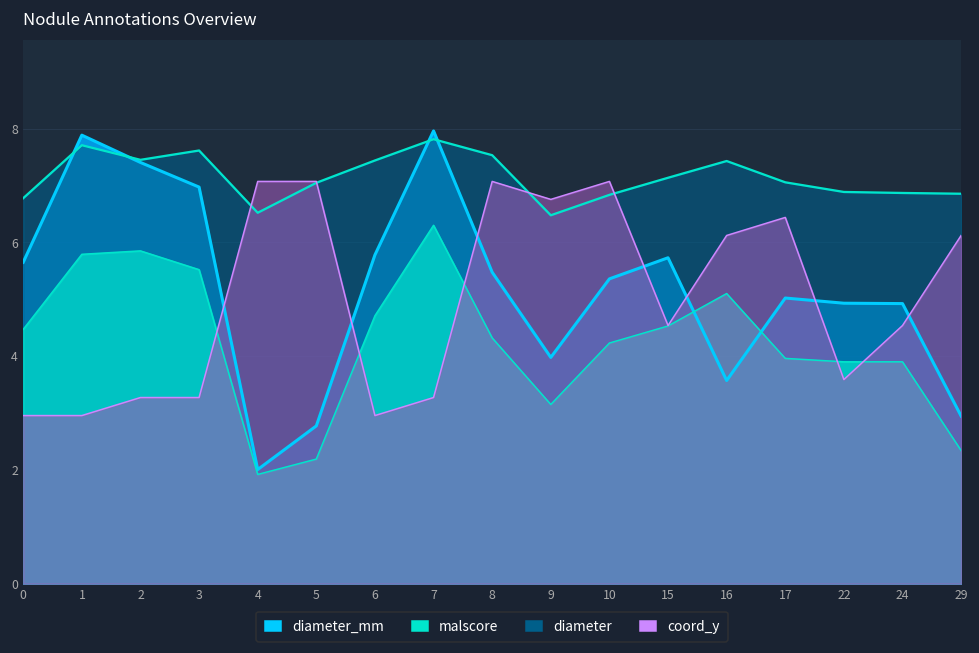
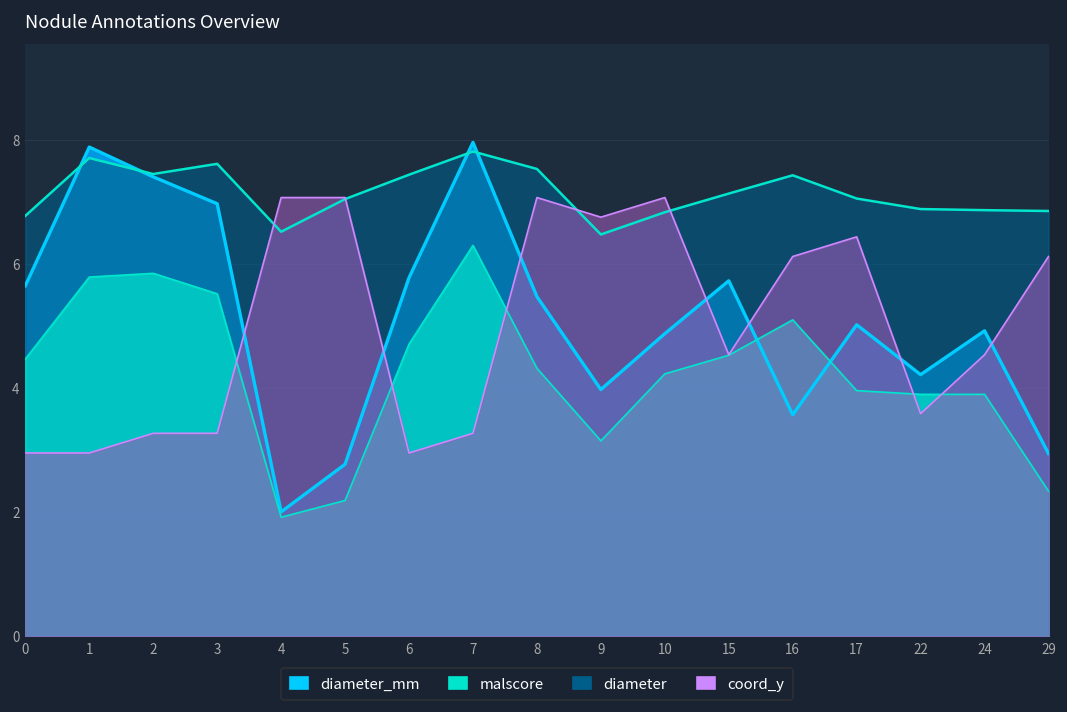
diameter_mm, 10: 5.4 -> 4.9
diameter_mm, 22: 4.9 -> 4.2
